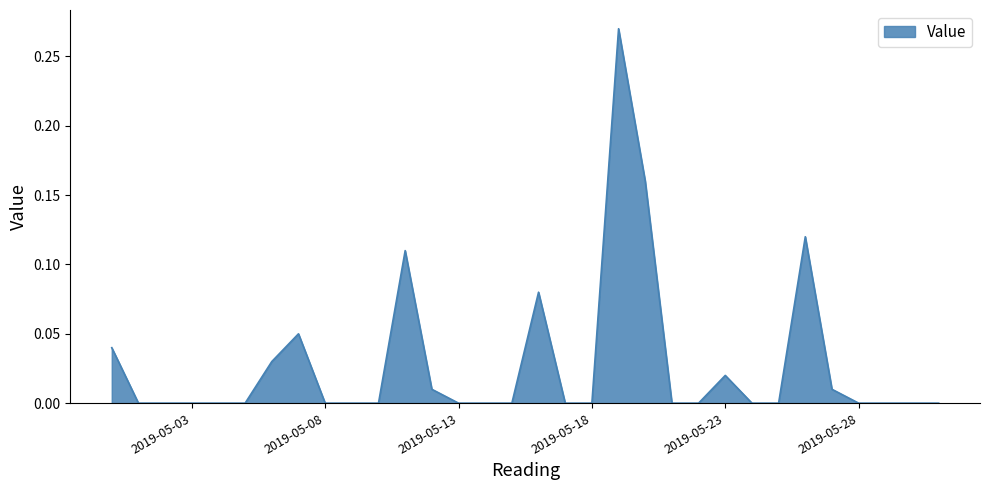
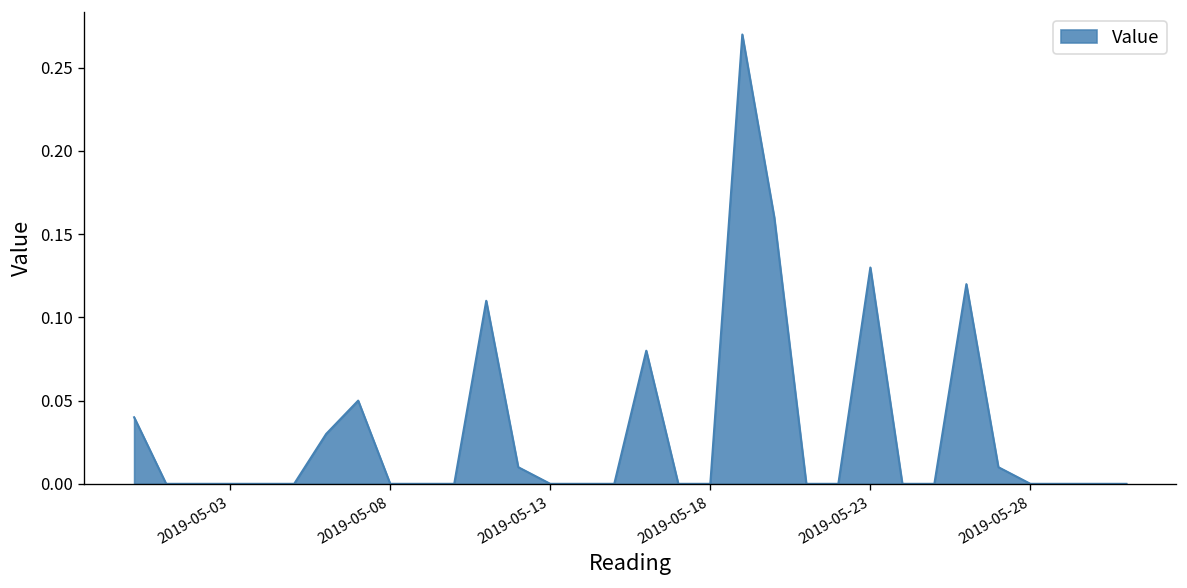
2019-05-23: 0.02 -> 0.13
